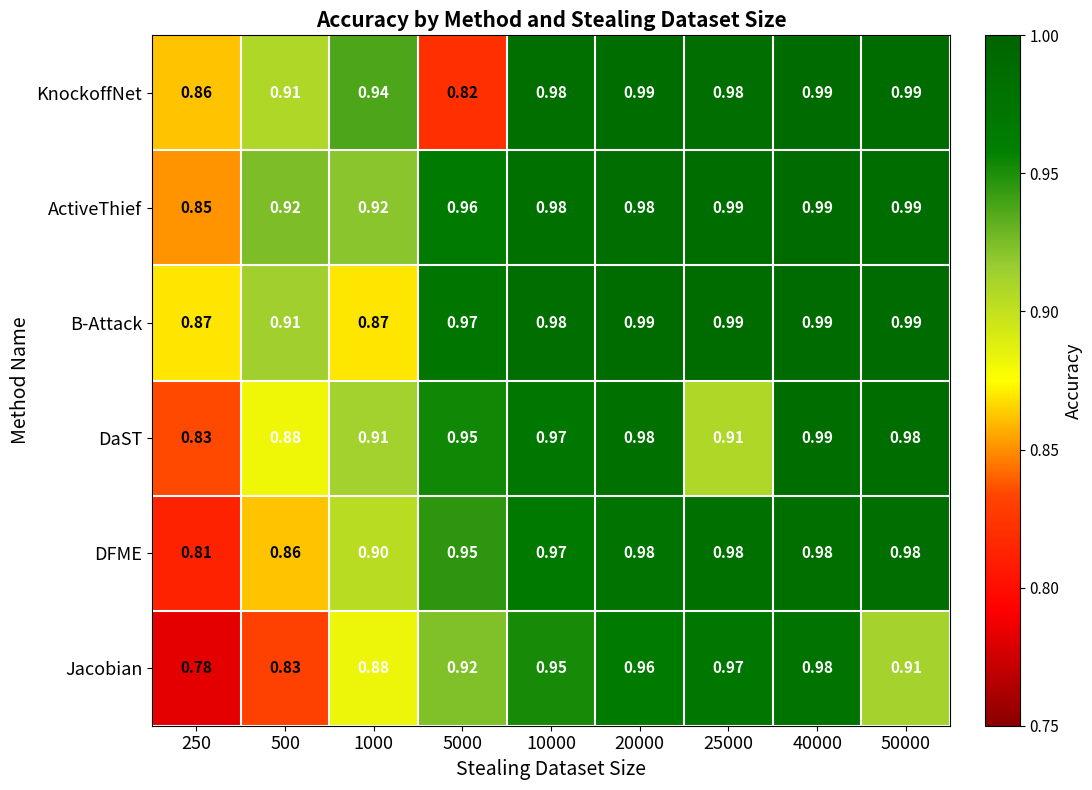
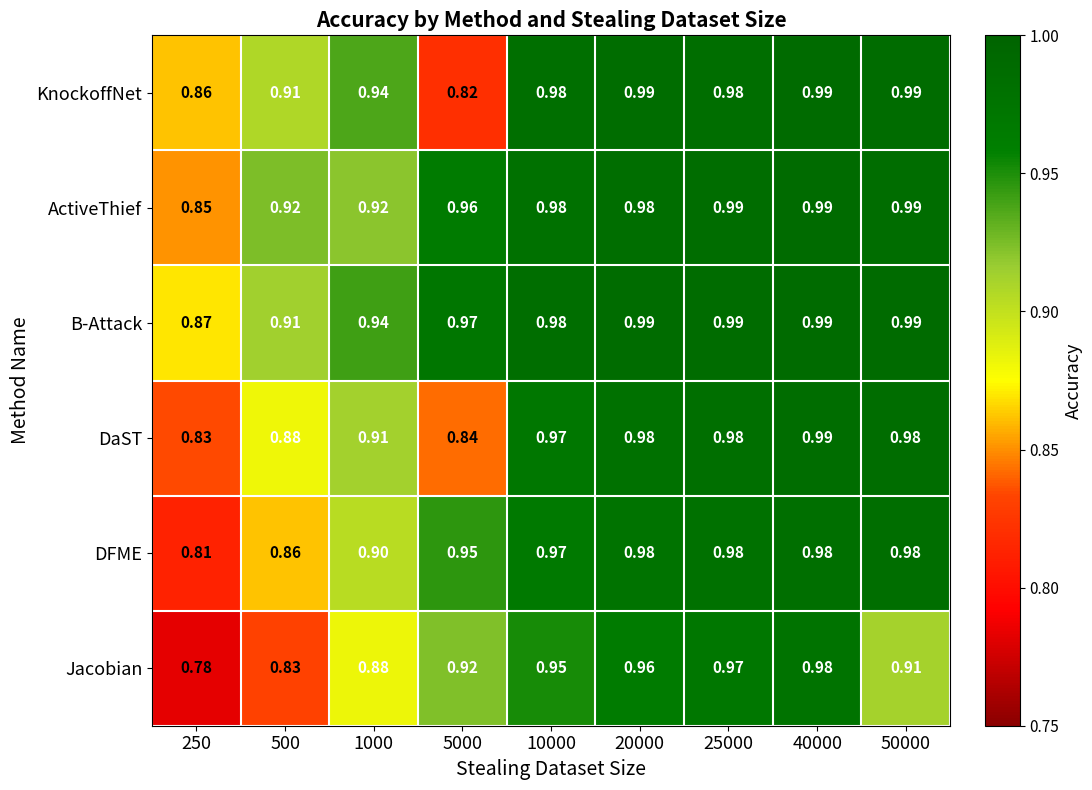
B-Attack, 1000: 0.87 -> 0.94
DaST, 5000: 0.95 -> 0.84
DaST, 25000: 0.91 -> 0.98
